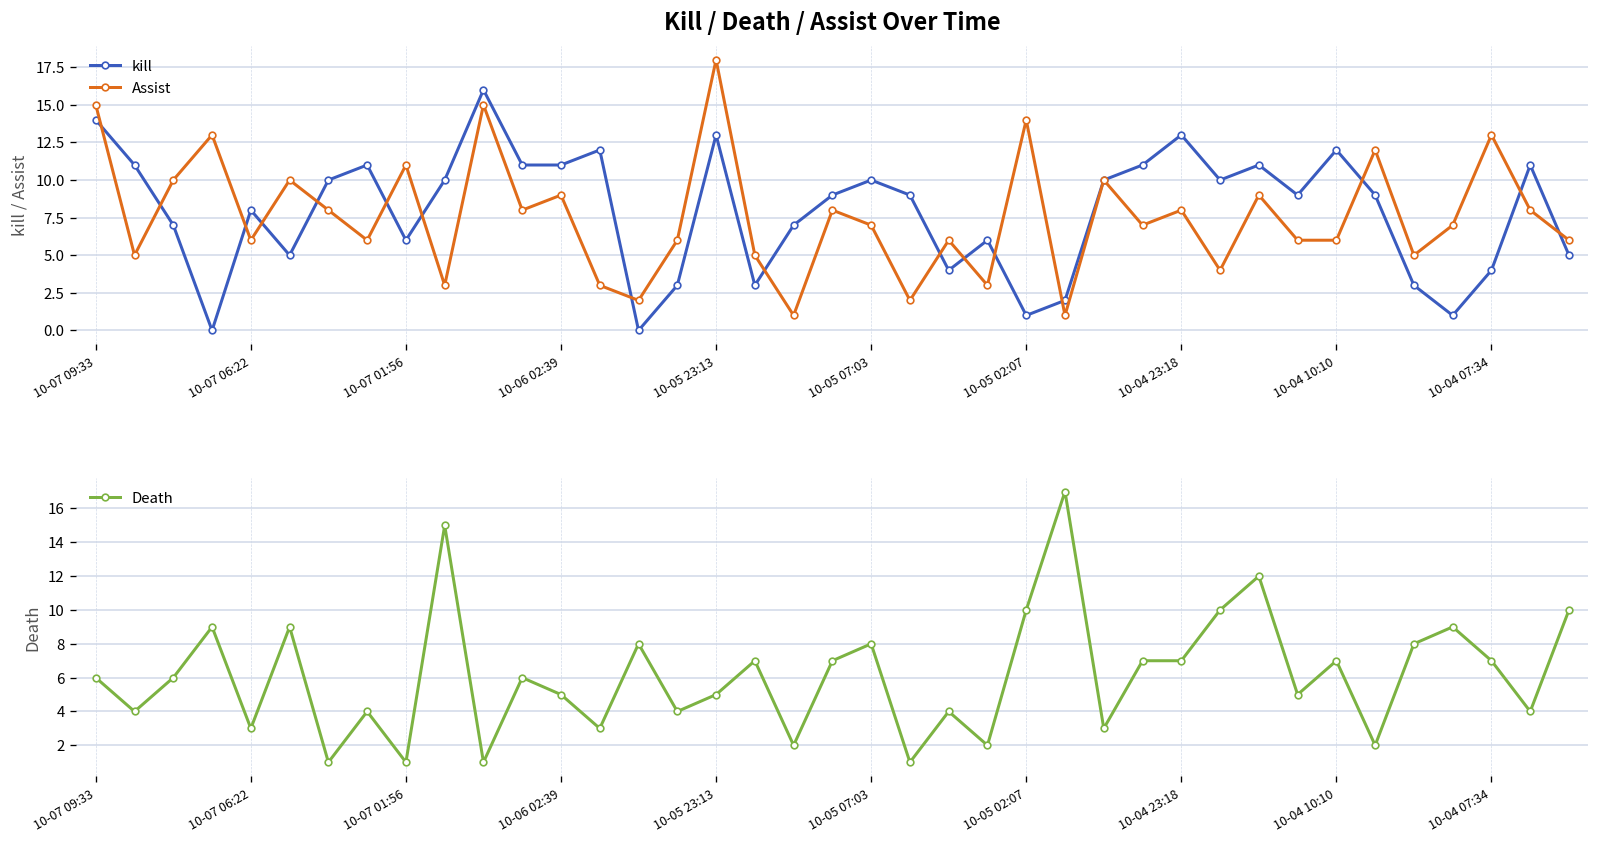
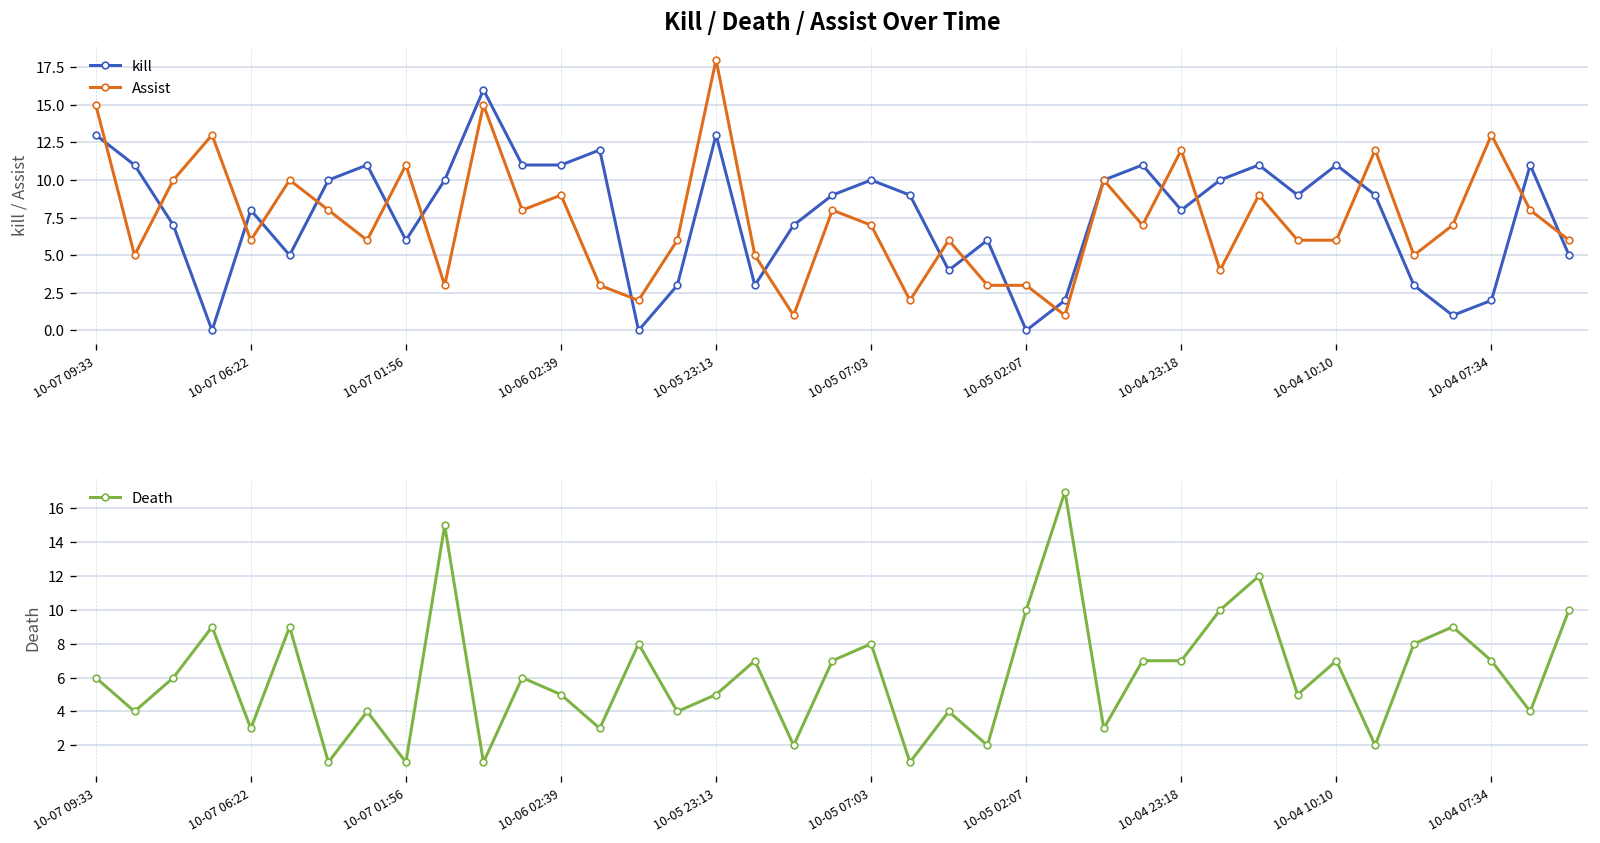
Kill / Death / Assist Over Time, kill, 10-07 09:33: 14 -> 13
Kill / Death / Assist Over Time, kill, 10-05 02:07: 1 -> 0
Kill / Death / Assist Over Time, Assist, 10-05 02:07: 14 -> 3
Kill / Death / Assist Over Time, kill, 10-04 23:18: 13 -> 8
Kill / Death / Assist Over Time, Assist, 10-04 23:18: 8 -> 12
Kill / Death / Assist Over Time, kill, 10-04 10:10: 12 -> 11
Kill / Death / Assist Over Time, kill, 10-04 07:34: 4 -> 2
